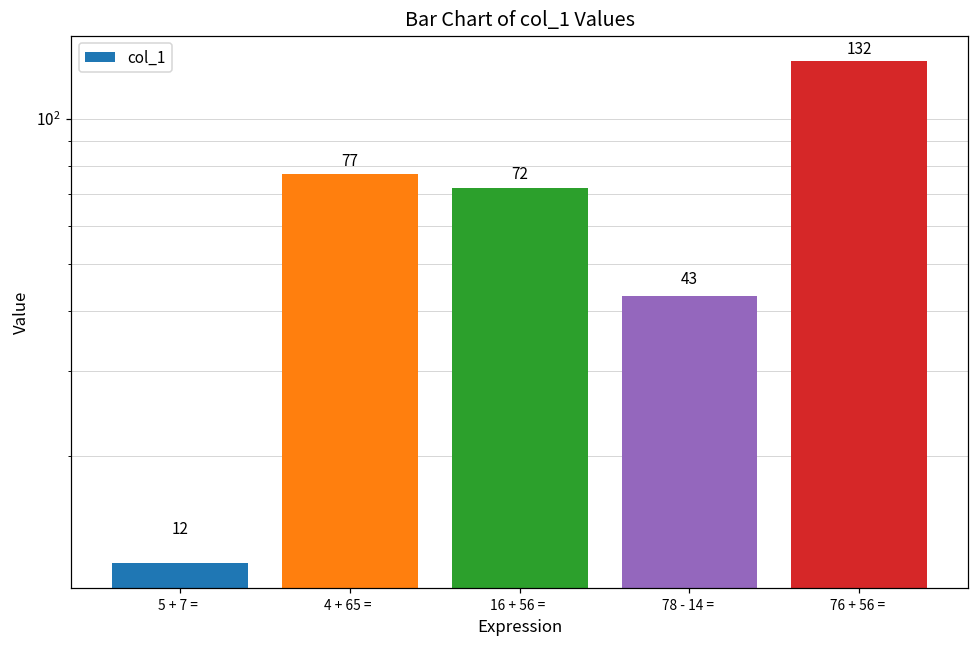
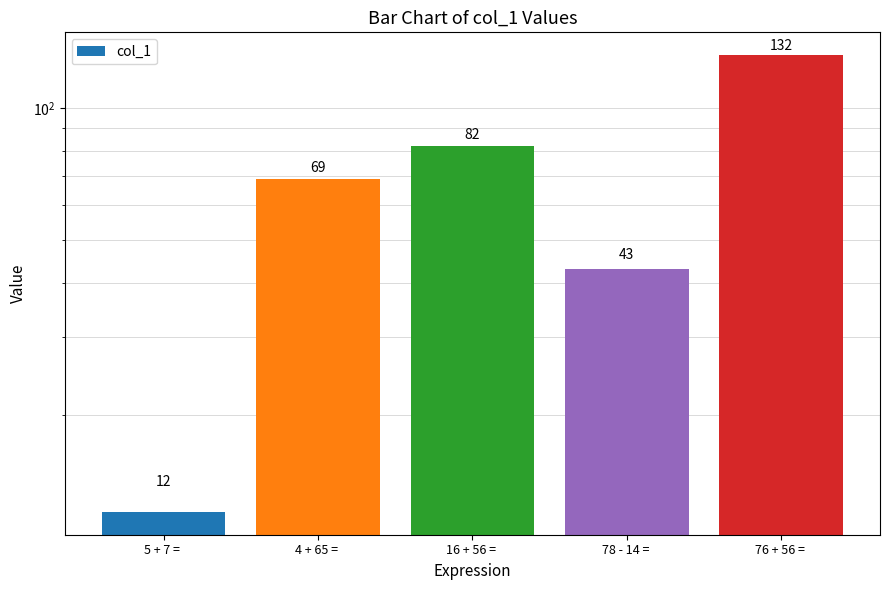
4 + 65 =: 77 -> 69
16 + 56 =: 72 -> 82
